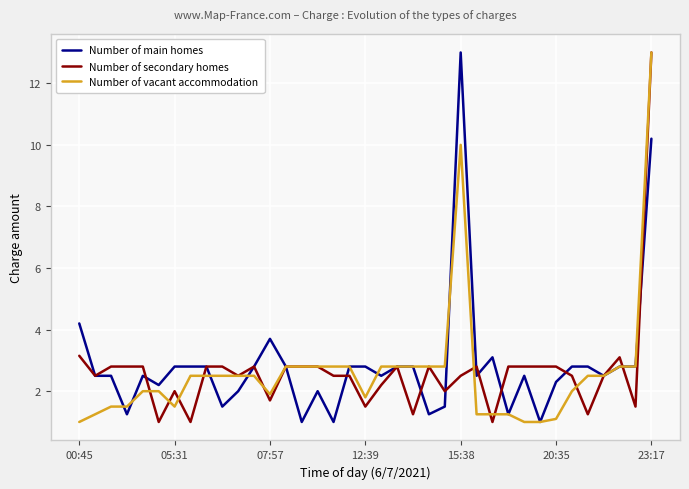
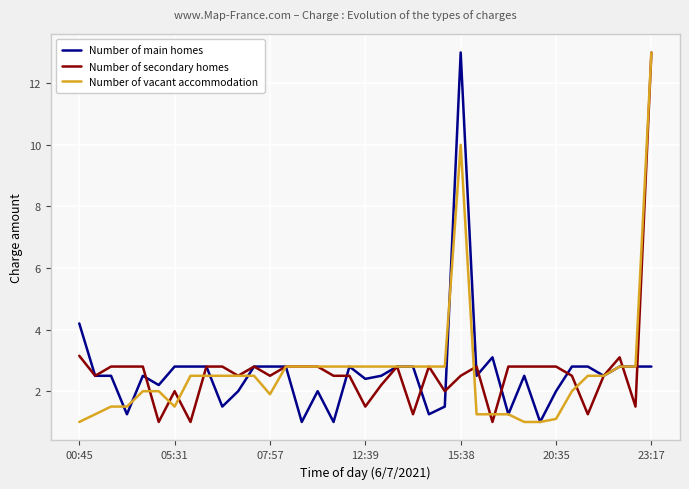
Number of main homes, 07:57: 3.7 -> 2.8
Number of secondary homes, 07:57: 1.7 -> 2.5
Number of main homes, 12:39: 2.8 -> 2.4
Number of vacant accommodation, 12:39: 1.8 -> 2.8
Number of main homes, 20:35: 2.3 -> 2.0
Number of main homes, 23:17: 10.2 -> 2.8
